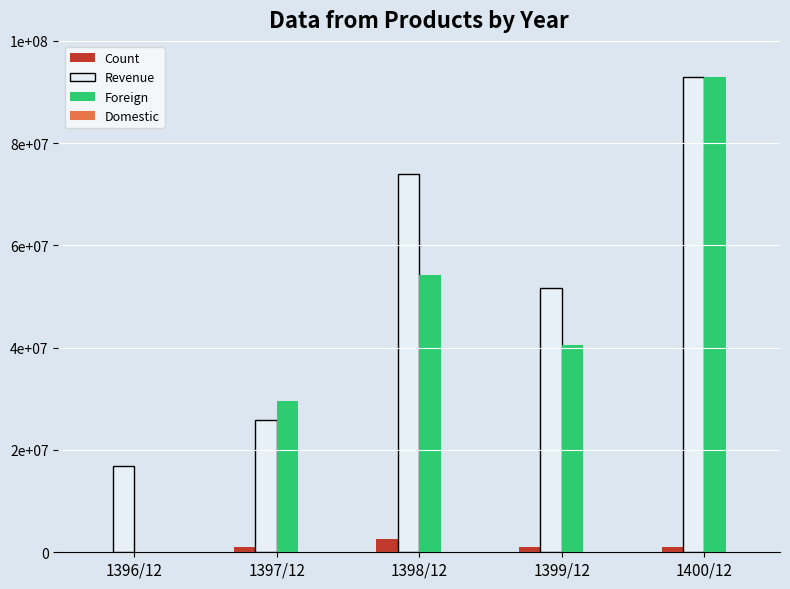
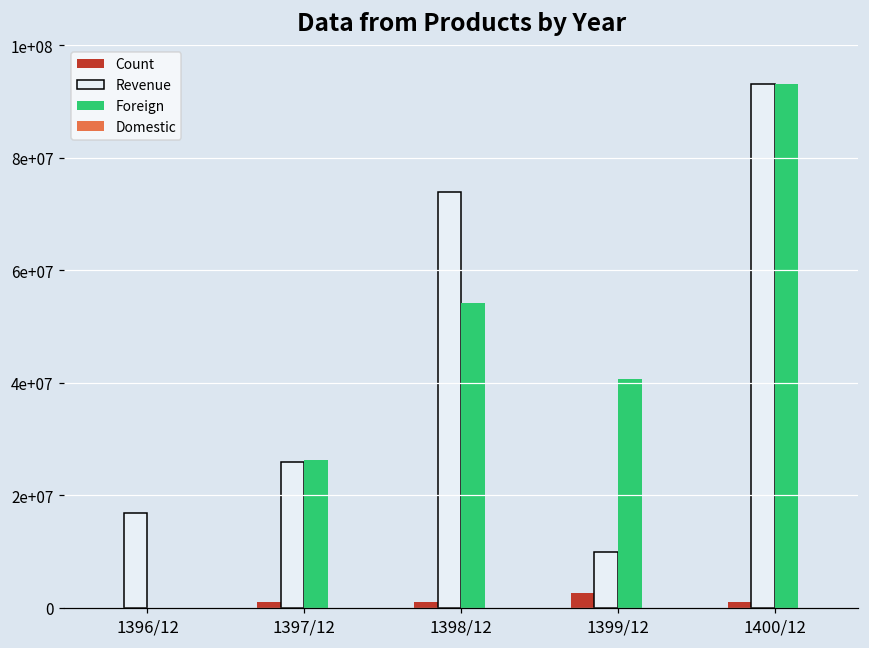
Foreign, 1397/12: 30000000 -> 26000000
Count, 1398/12: 3000000 -> 1000000
Count, 1399/12: 1000000 -> 3000000
Revenue, 1399/12: 52000000 -> 10000000
